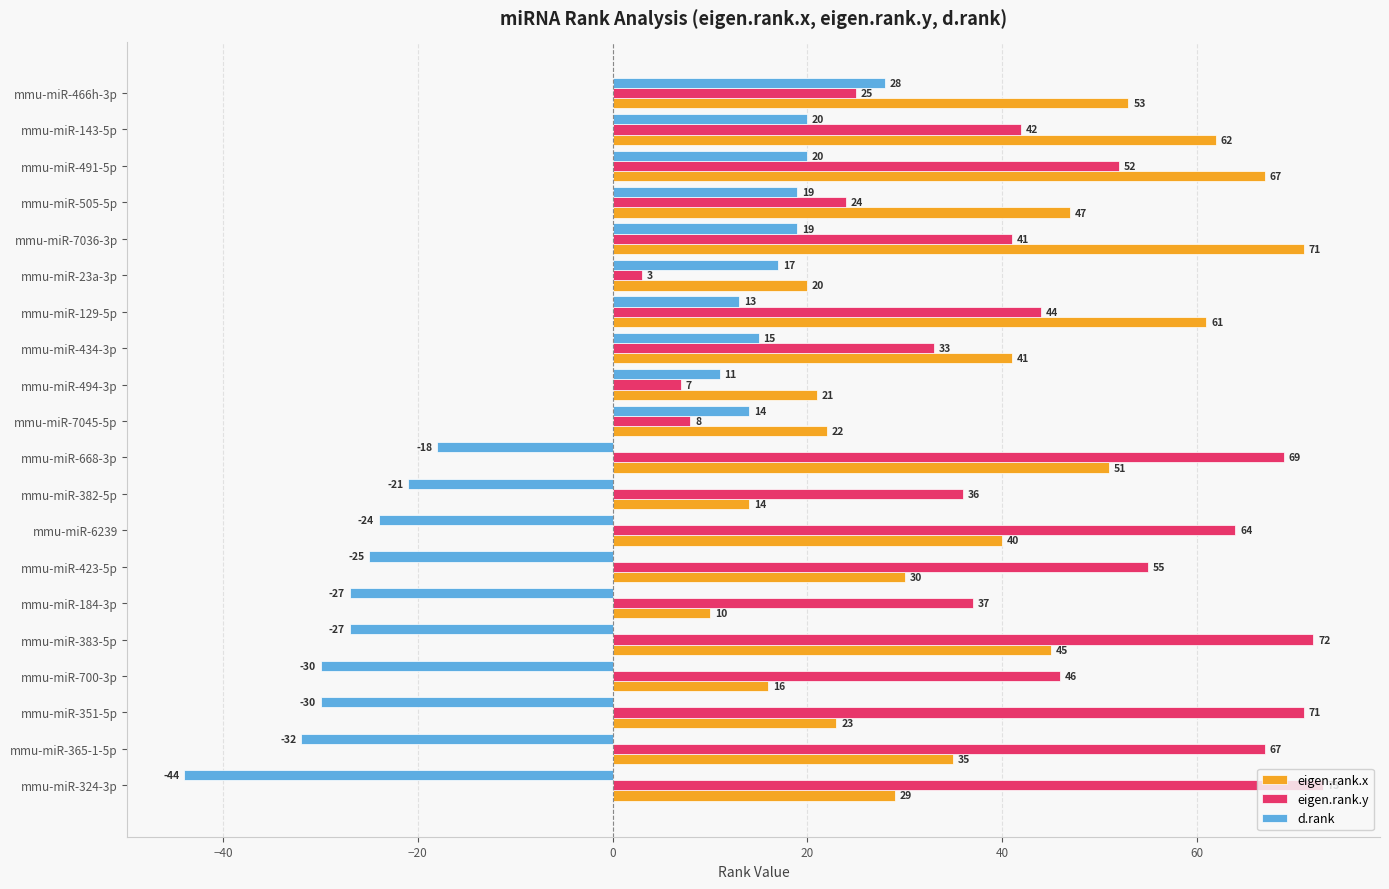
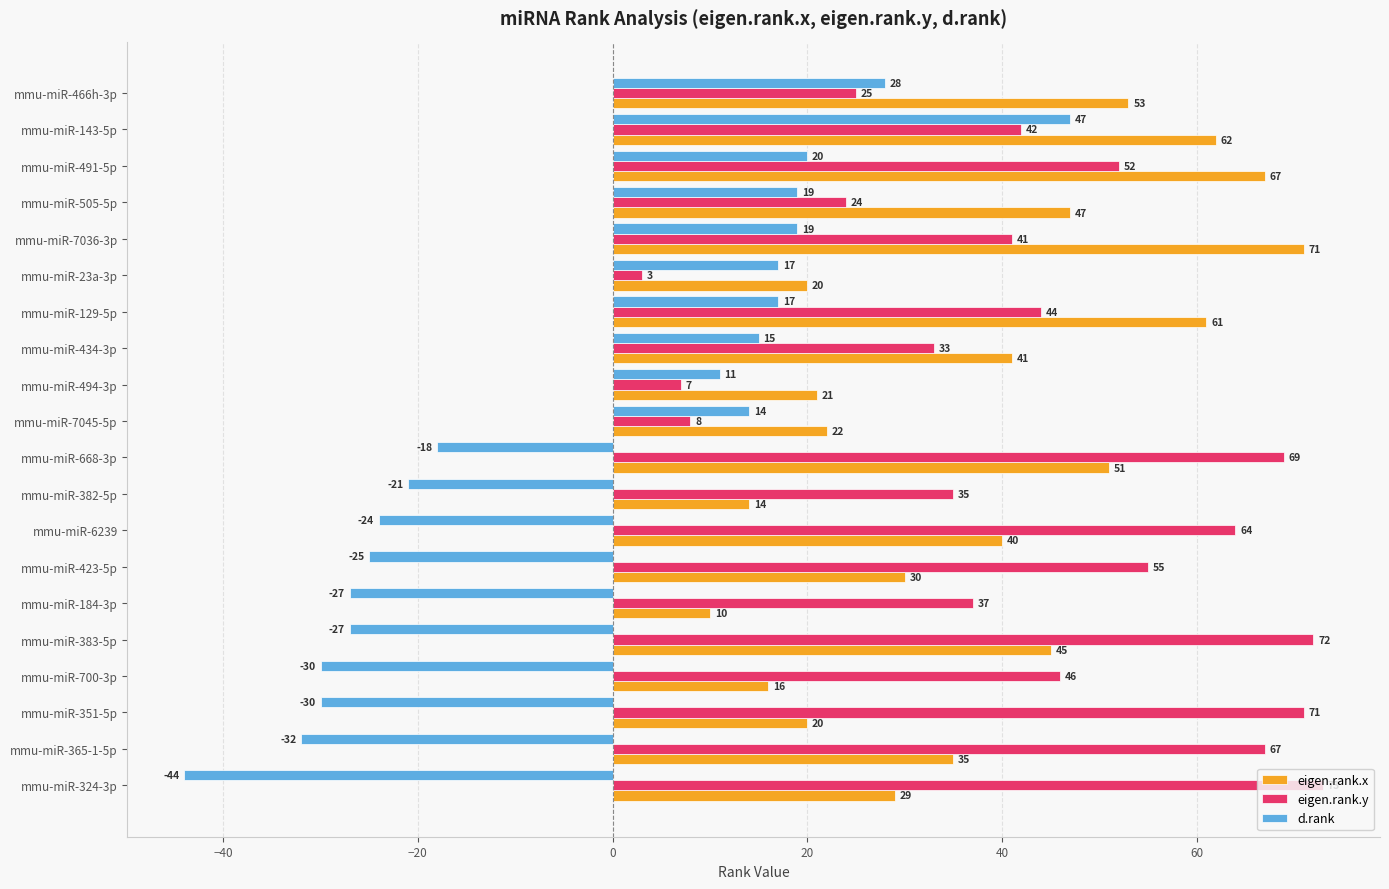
d.rank, mmu-miR-143-5p: 20 -> 47
d.rank, mmu-miR-129-5p: 13 -> 17
eigen.rank.y, mmu-miR-382-5p: 36 -> 35
eigen.rank.x, mmu-miR-351-5p: 23 -> 20
